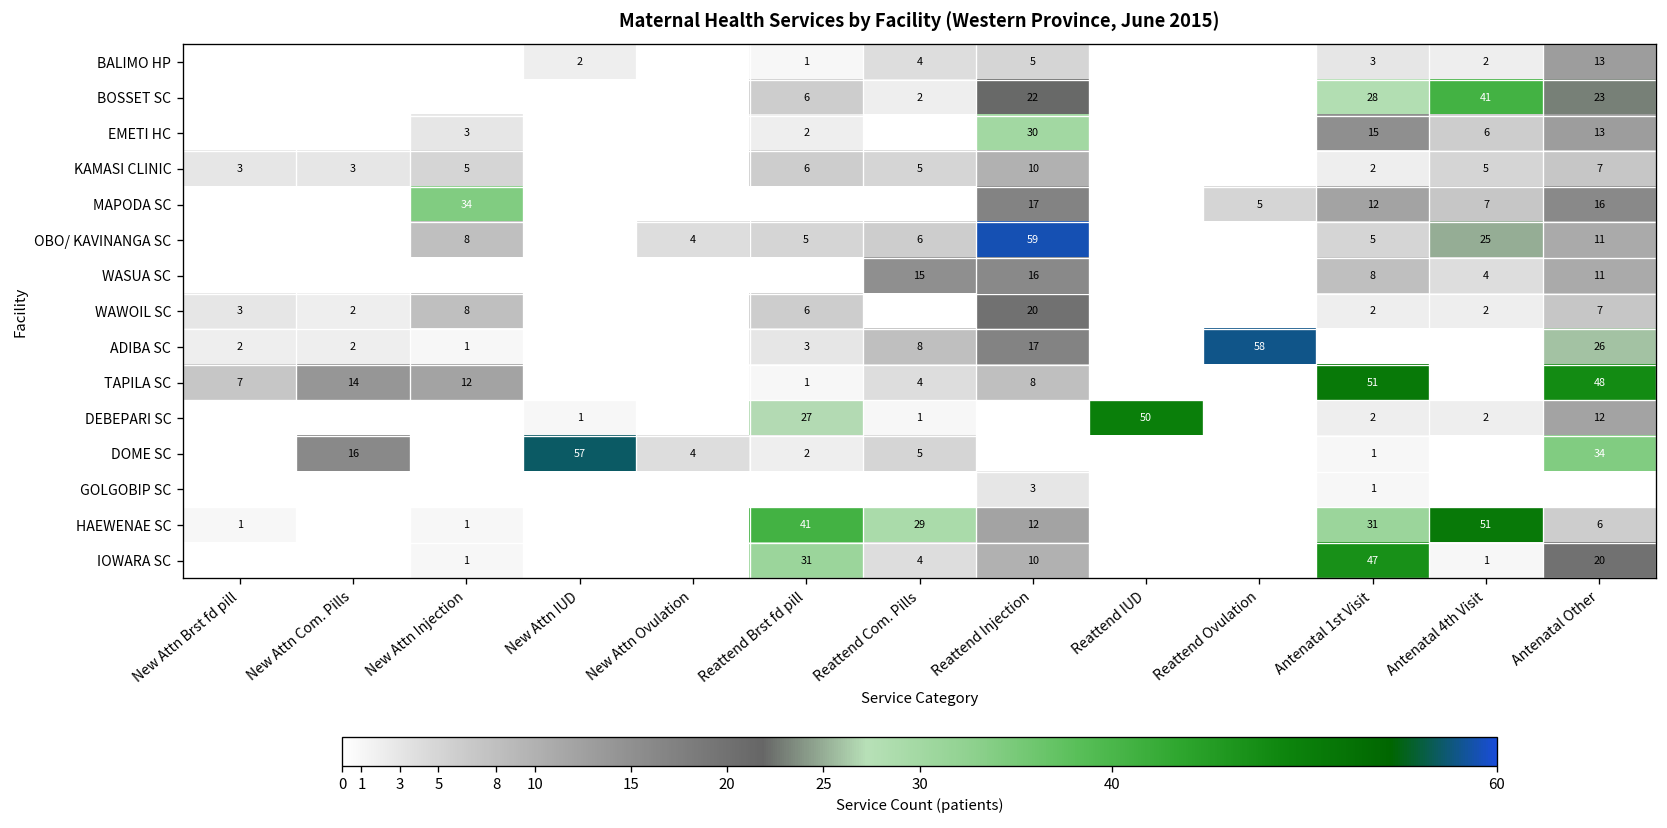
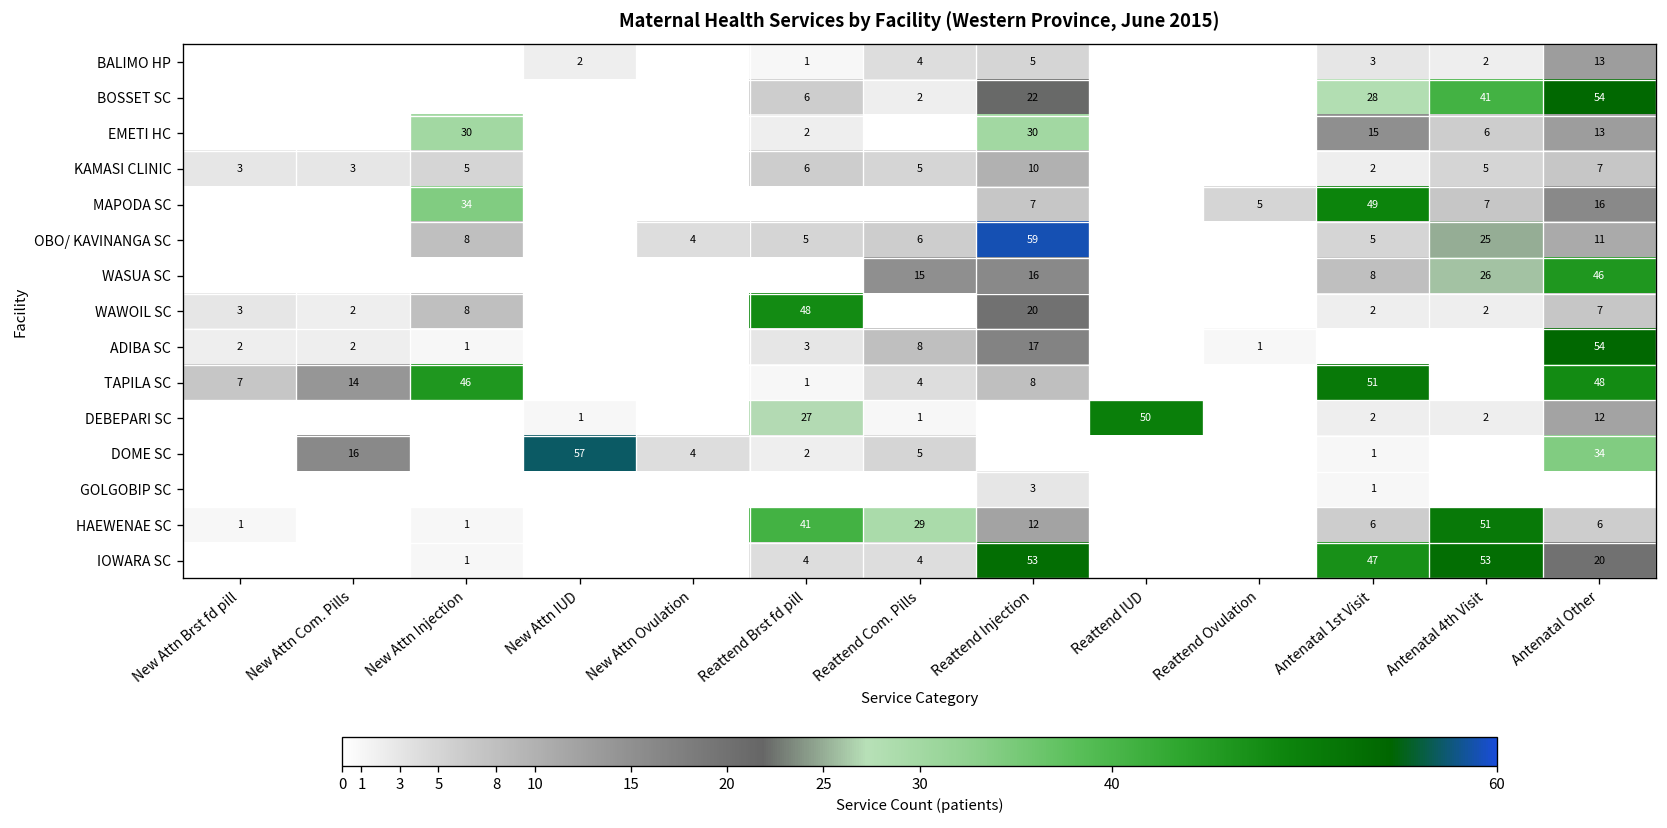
BOSSET SC, Antenatal Other: 23 -> 54
EMETI HC, New Attn Injection: 3 -> 30
MAPODA SC, Reattend Injection: 17 -> 7
MAPODA SC, Antenatal 1st Visit: 12 -> 49
WASUA SC, Antenatal 4th Visit: 4 -> 26
WASUA SC, Antenatal Other: 11 -> 46
WAWOIL SC, Reattend Brst fd pill: 6 -> 48
ADIBA SC, Reattend Ovulation: 58 -> 1
ADIBA SC, Antenatal Other: 26 -> 54
TAPILA SC, New Attn Injection: 12 -> 46
HAEWENAE SC, Antenatal 1st Visit: 31 -> 6
IOWARA SC, Reattend Brst fd pill: 31 -> 4
IOWARA SC, Reattend Injection: 10 -> 53
IOWARA SC, Antenatal 4th Visit: 1 -> 53
